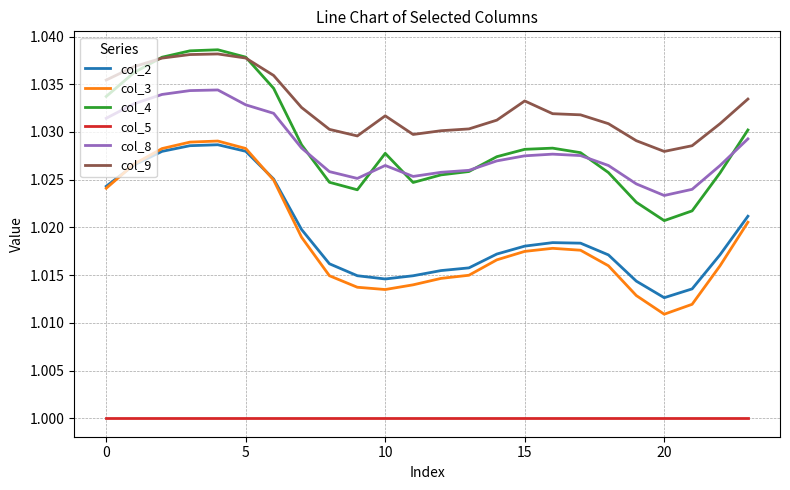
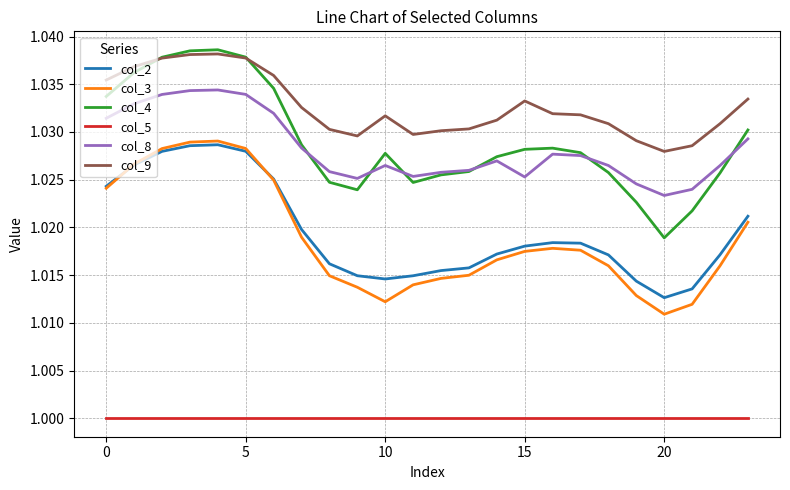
col_8, 5: 1.033 -> 1.034
col_3, 10: 1.013 -> 1.012
col_8, 15: 1.028 -> 1.025
col_4, 20: 1.021 -> 1.019
